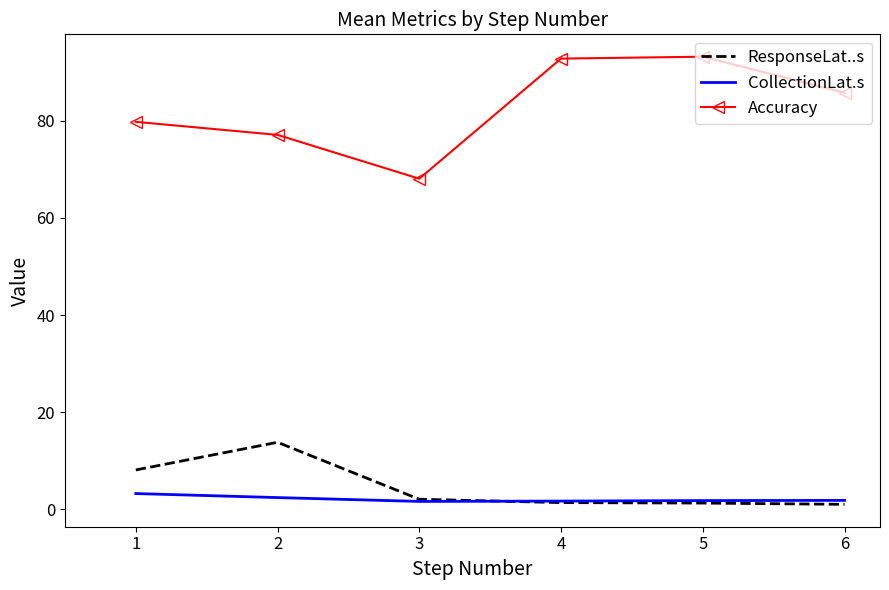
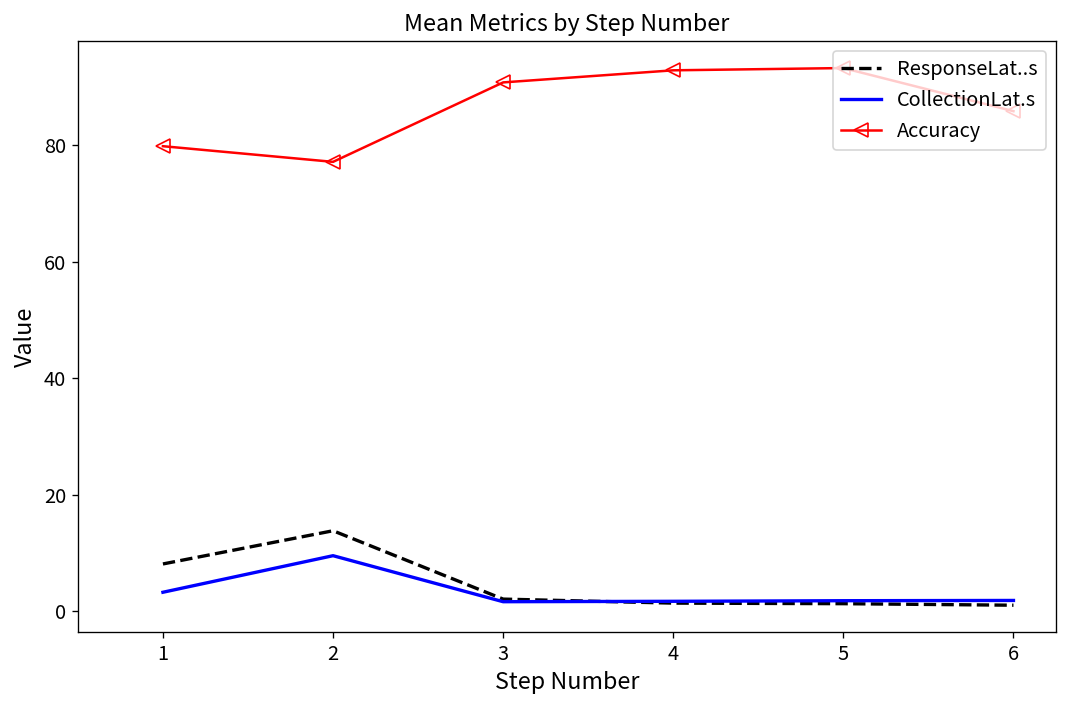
CollectionLat.s, 2: 2 -> 10
Accuracy, 3: 68 -> 91
